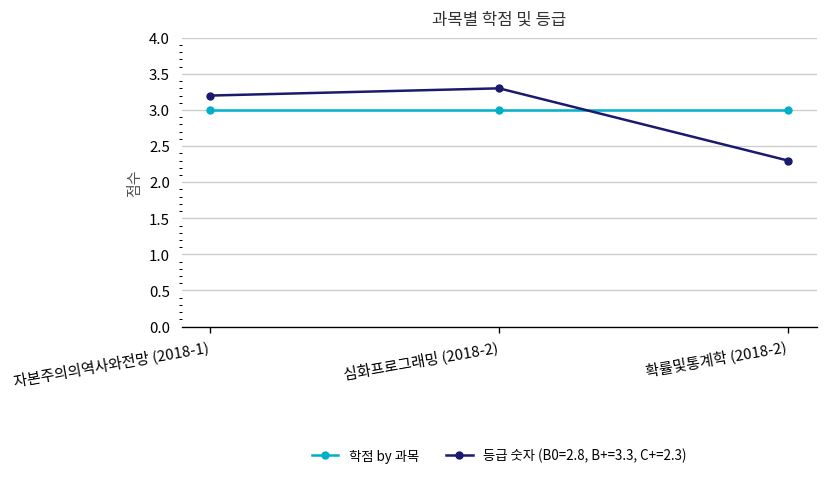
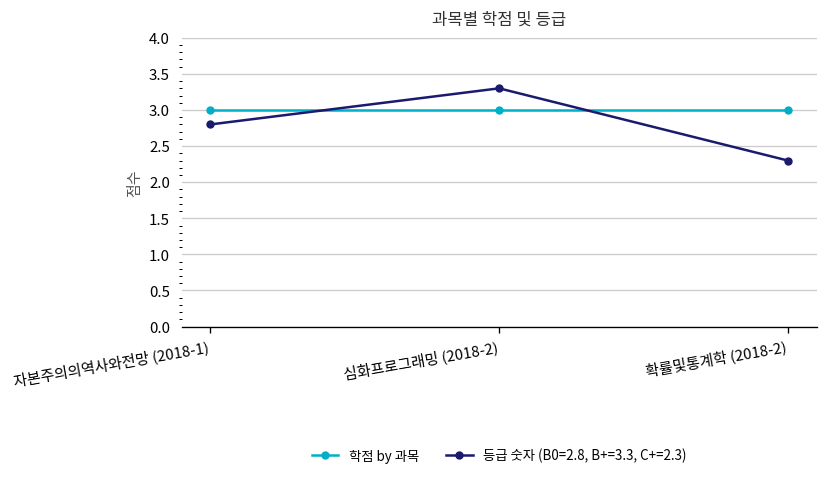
등급 숫자 (B0=2.8, B+=3.3, C+=2.3), 자본주의의역사와전망 (2018-1): 3.2 -> 2.8
